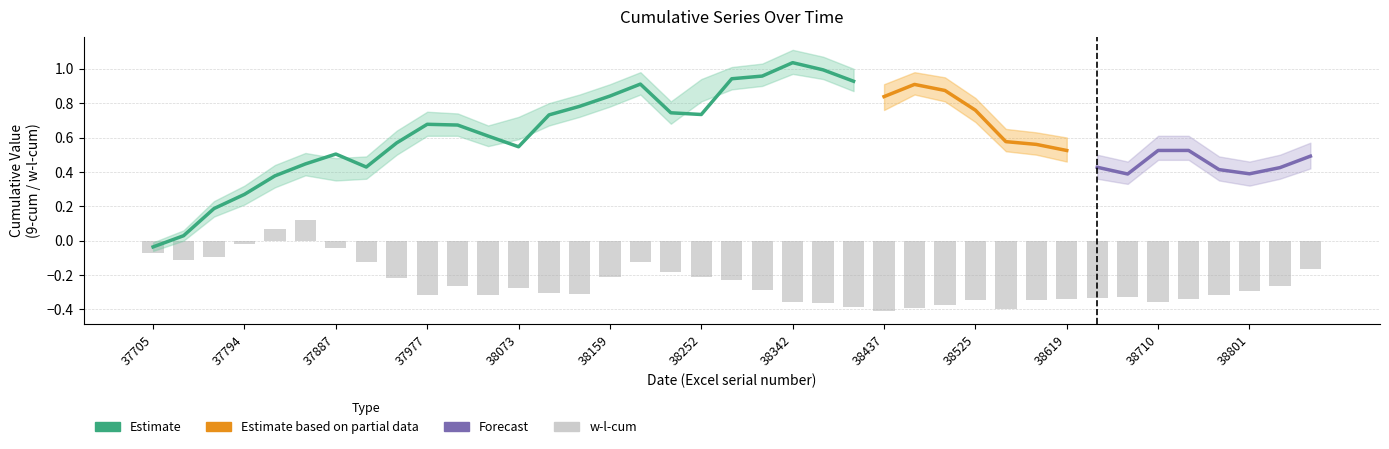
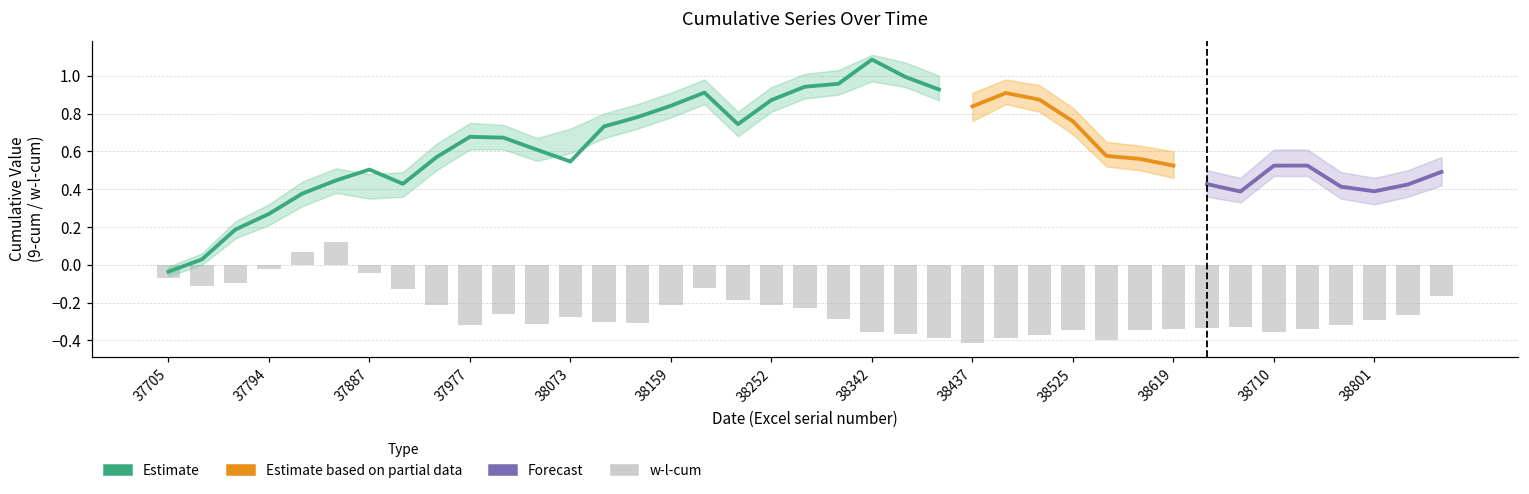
Estimate, 38252: 0.73 -> 0.87
Estimate, 38342: 1.04 -> 1.09
